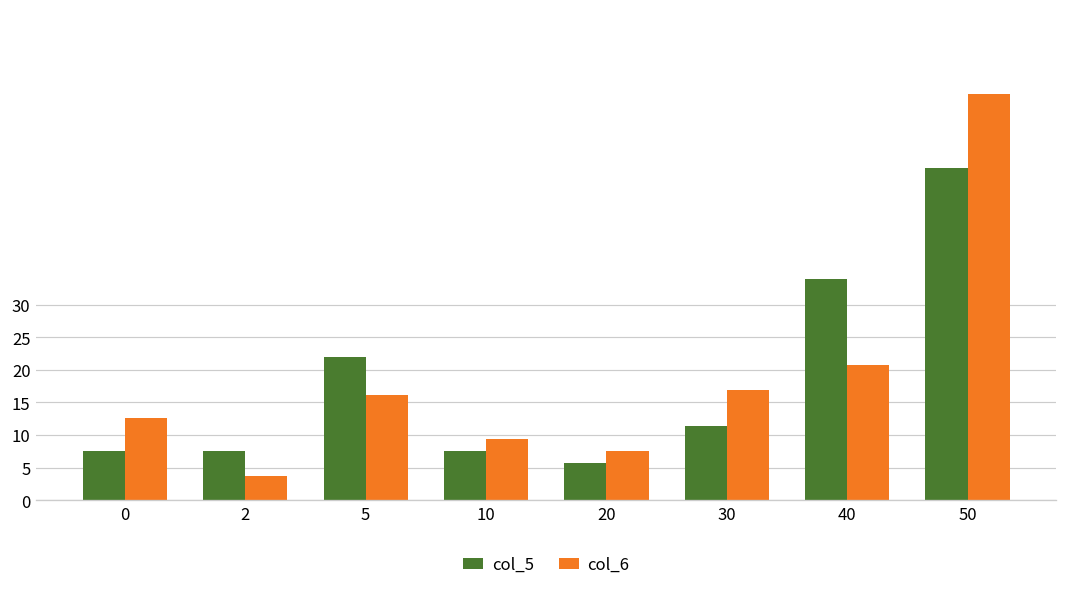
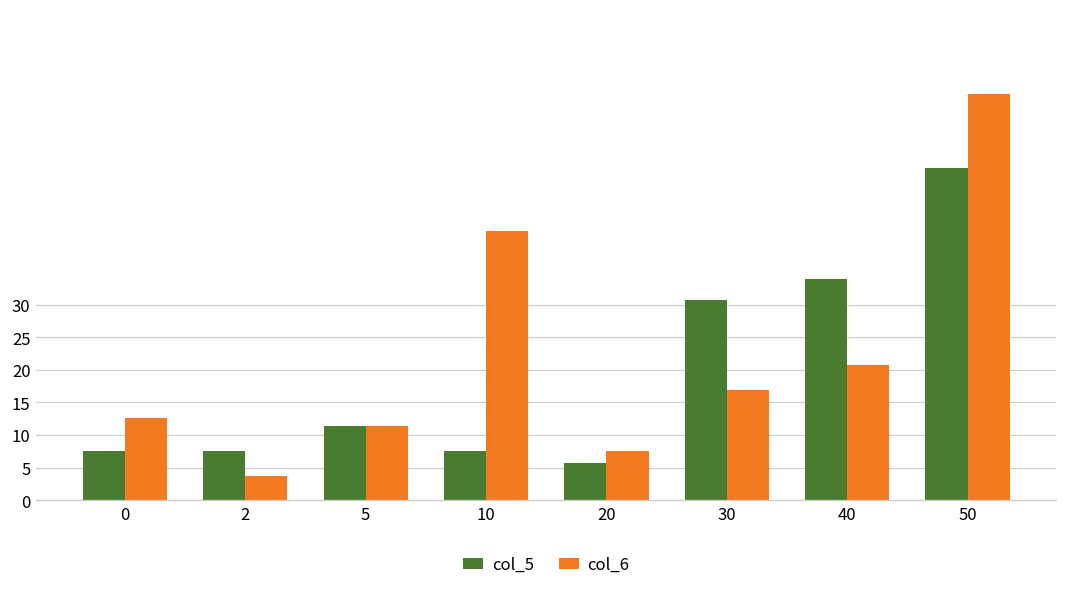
col_5, 5: 22 -> 11
col_6, 5: 16 -> 11
col_6, 10: 9 -> 41
col_5, 30: 11 -> 31
